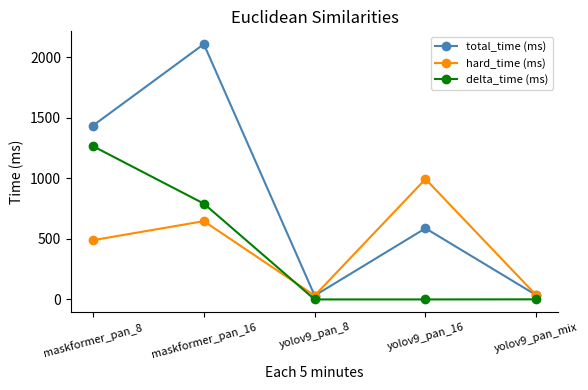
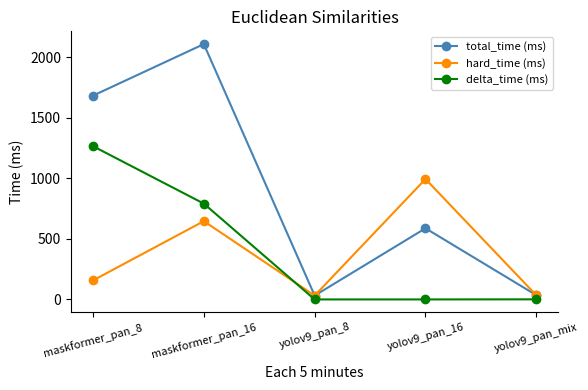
total_time (ms), maskformer_pan_8: 1430 -> 1680
hard_time (ms), maskformer_pan_8: 490 -> 160
